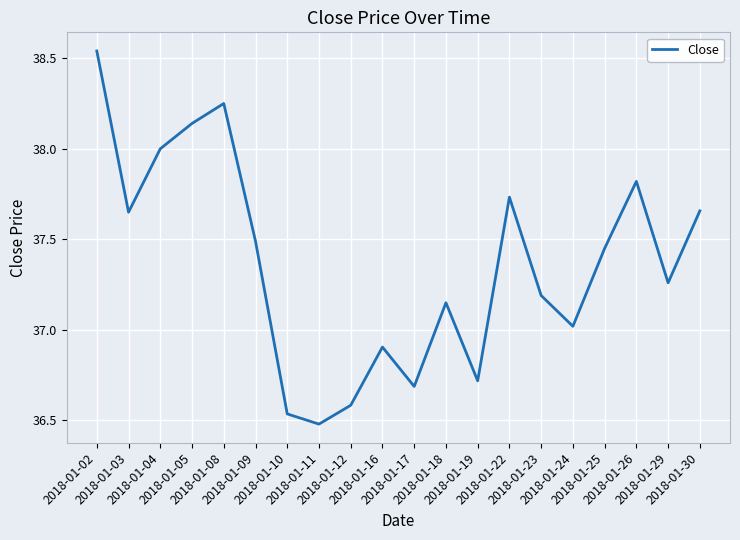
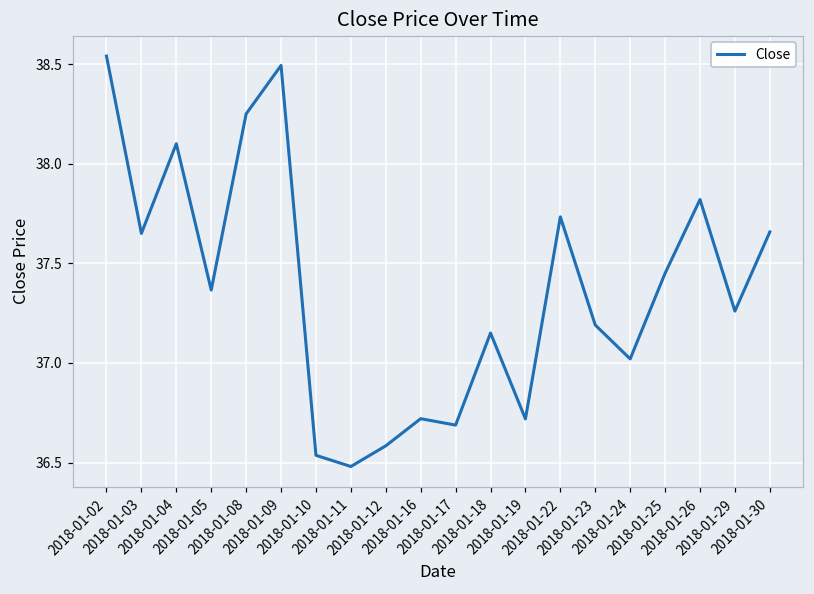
2018-01-04: 38.0 -> 38.1
2018-01-05: 38.14 -> 37.37
2018-01-09: 37.49 -> 38.49
2018-01-16: 36.91 -> 36.72
